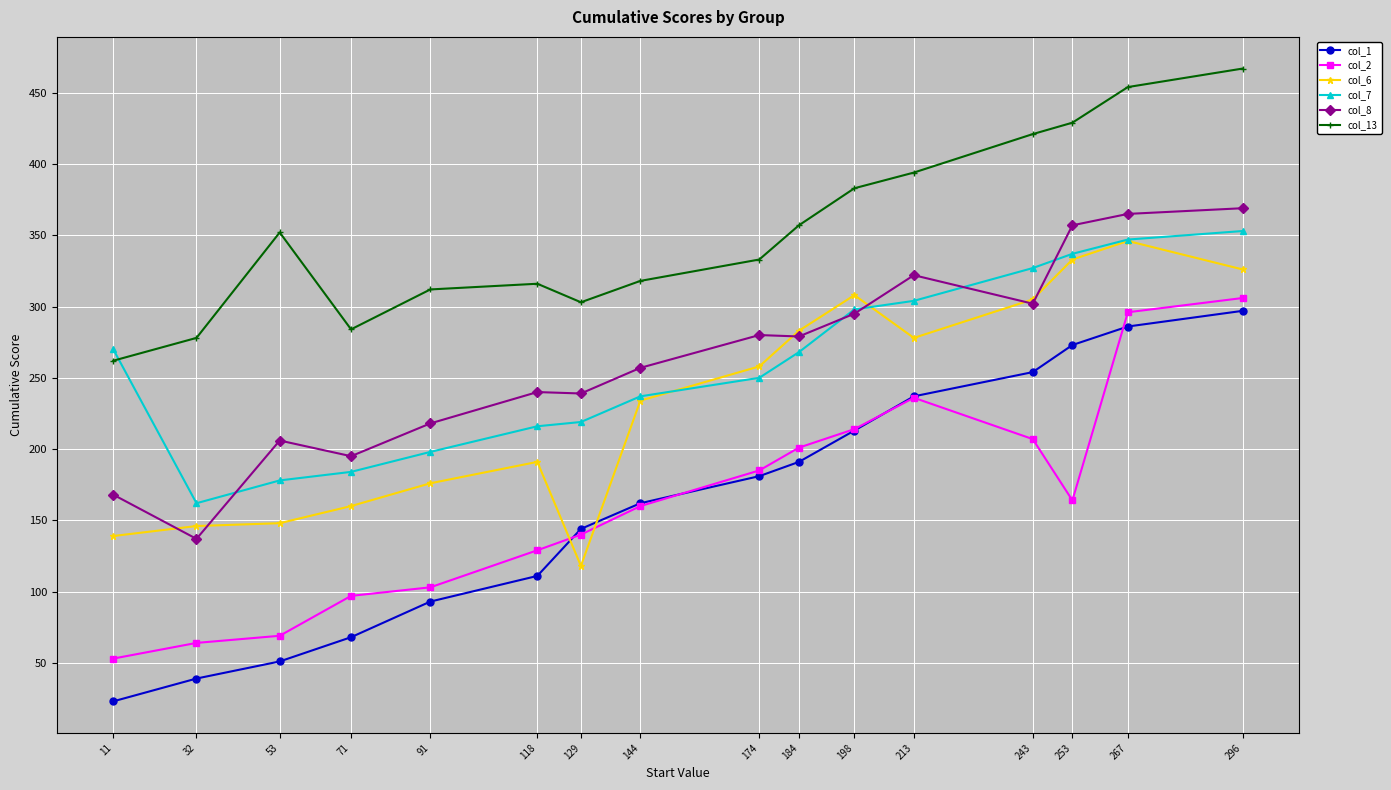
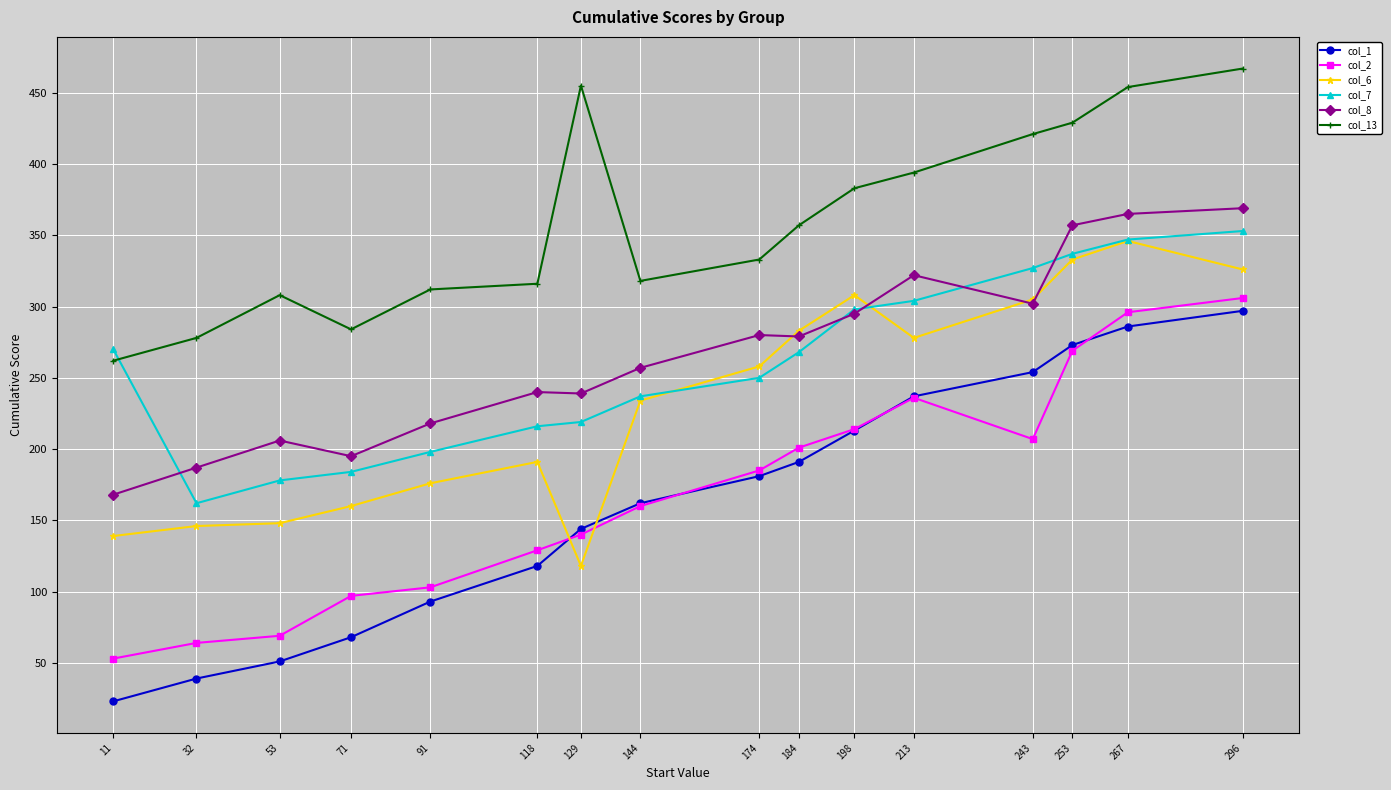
col_8, 32: 137 -> 187
col_13, 53: 352 -> 308
col_1, 118: 111 -> 118
col_13, 129: 303 -> 455
col_2, 253: 164 -> 269
